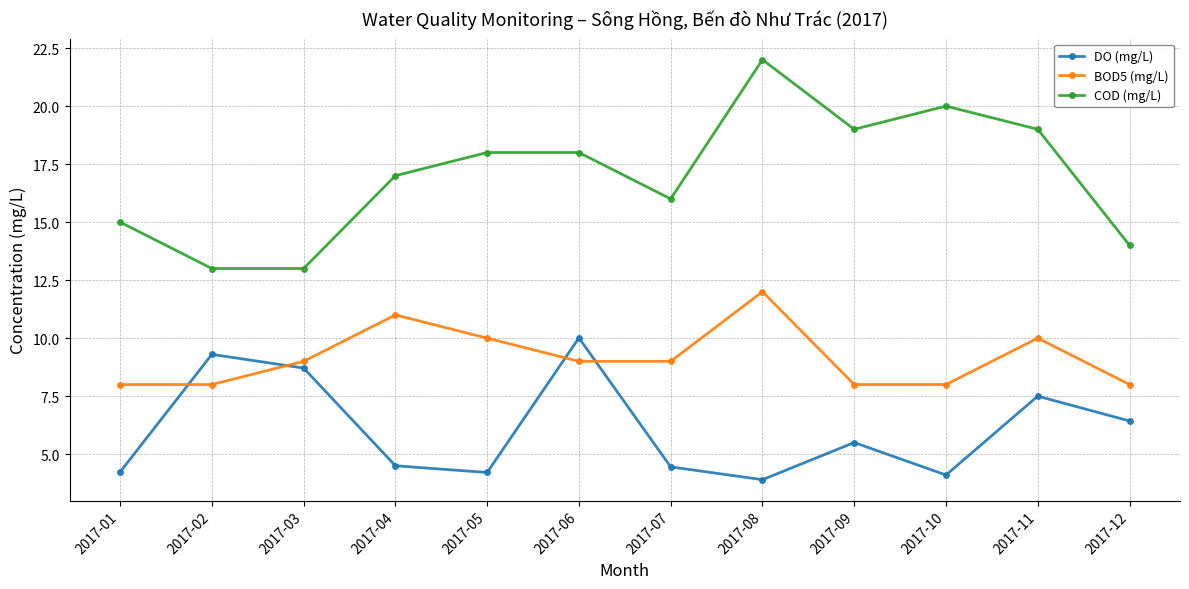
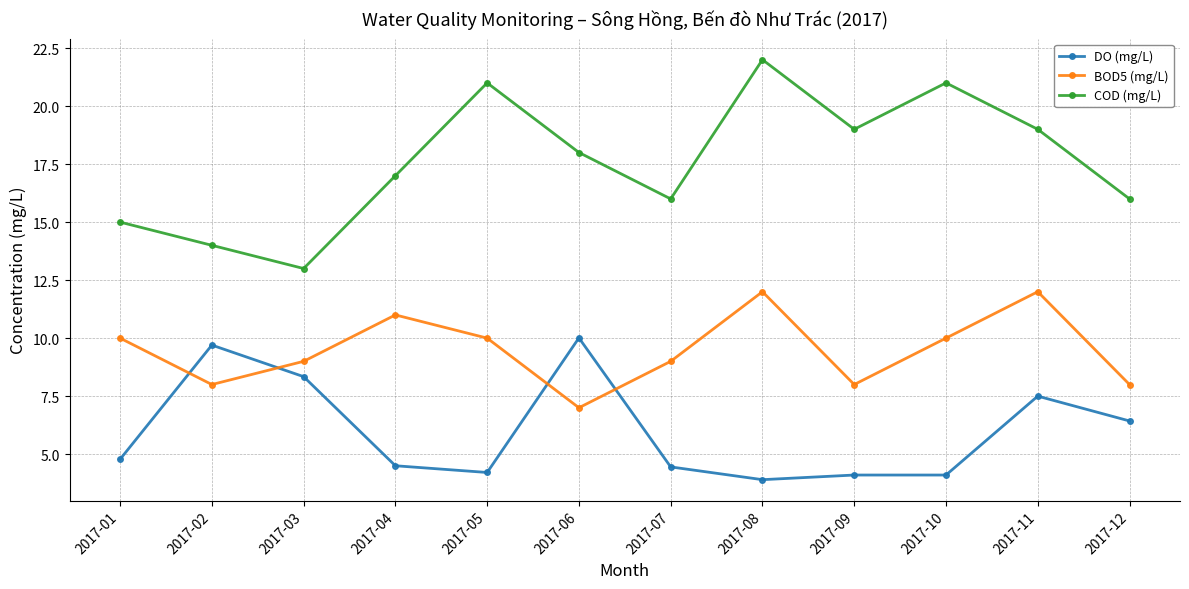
DO (mg/L), 2017-01: 4.2 -> 4.8
BOD5 (mg/L), 2017-01: 8 -> 10
DO (mg/L), 2017-02: 9.3 -> 9.7
COD (mg/L), 2017-02: 13 -> 14
DO (mg/L), 2017-03: 8.7 -> 8.3
COD (mg/L), 2017-05: 18 -> 21
BOD5 (mg/L), 2017-06: 9 -> 7
DO (mg/L), 2017-09: 5.5 -> 4.1
BOD5 (mg/L), 2017-10: 8 -> 10
COD (mg/L), 2017-10: 20 -> 21
BOD5 (mg/L), 2017-11: 10 -> 12
COD (mg/L), 2017-12: 14 -> 16
